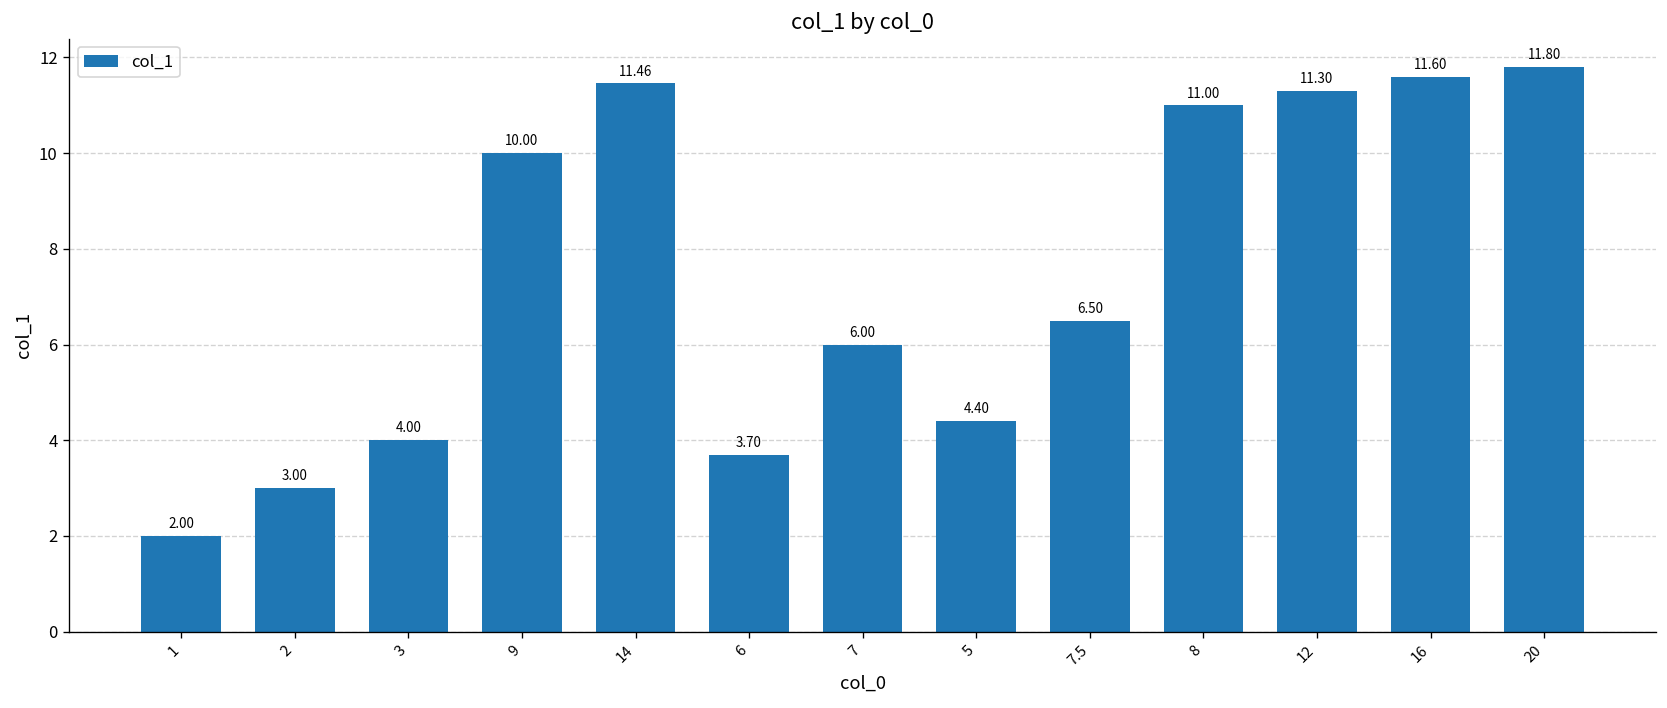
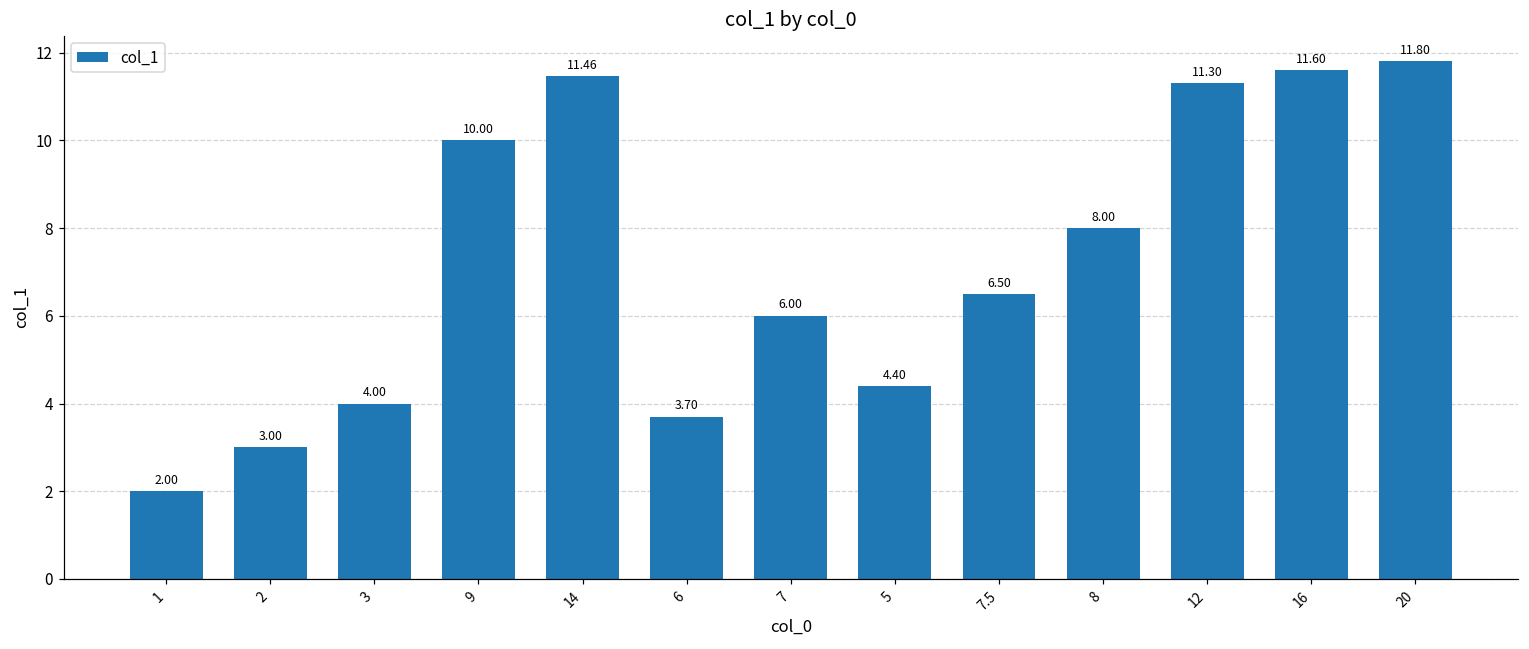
8: 11.00 -> 8.00
